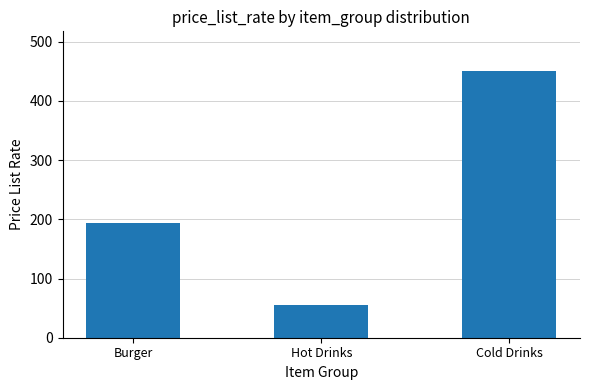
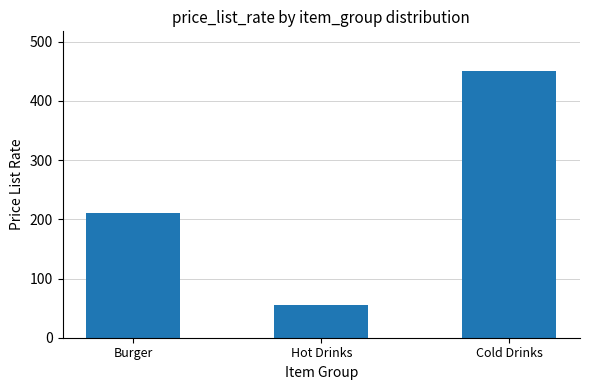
Burger: 190 -> 210
